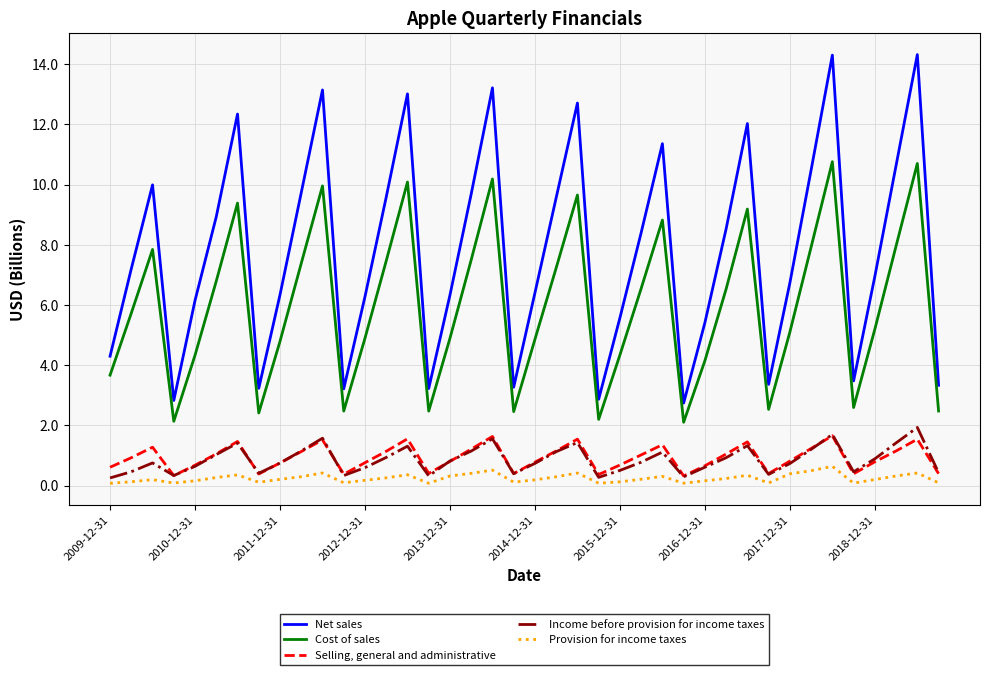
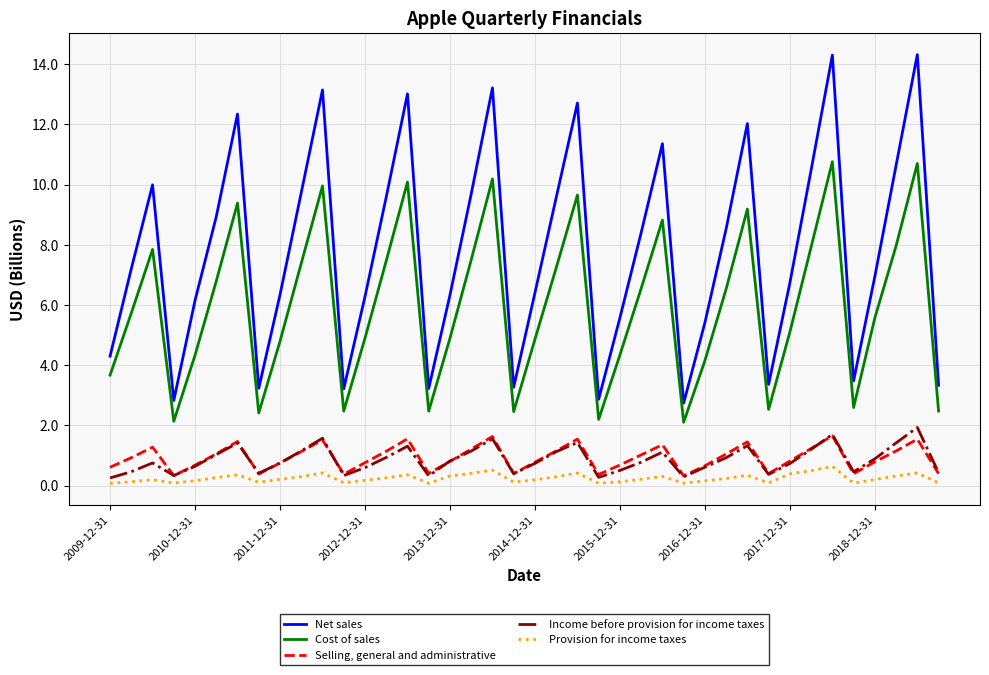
Cost of sales, 2018-12-31: 5.2 -> 5.6
